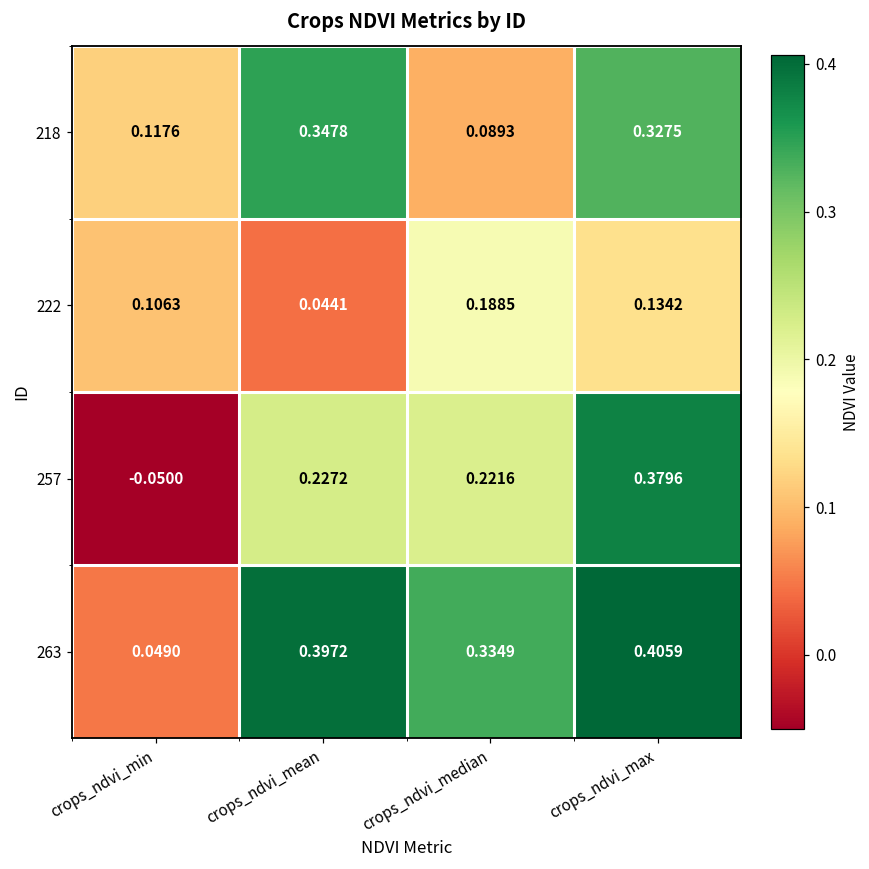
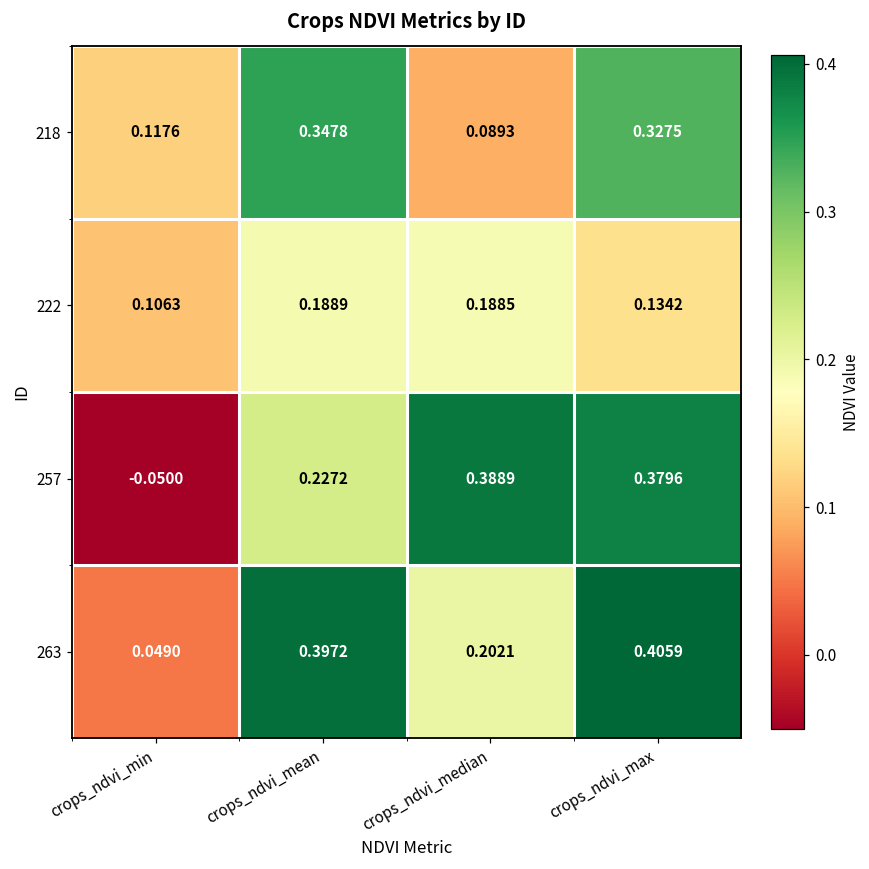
222, crops_ndvi_mean: 0.0441 -> 0.1889
257, crops_ndvi_median: 0.2216 -> 0.3889
263, crops_ndvi_median: 0.3349 -> 0.2021
